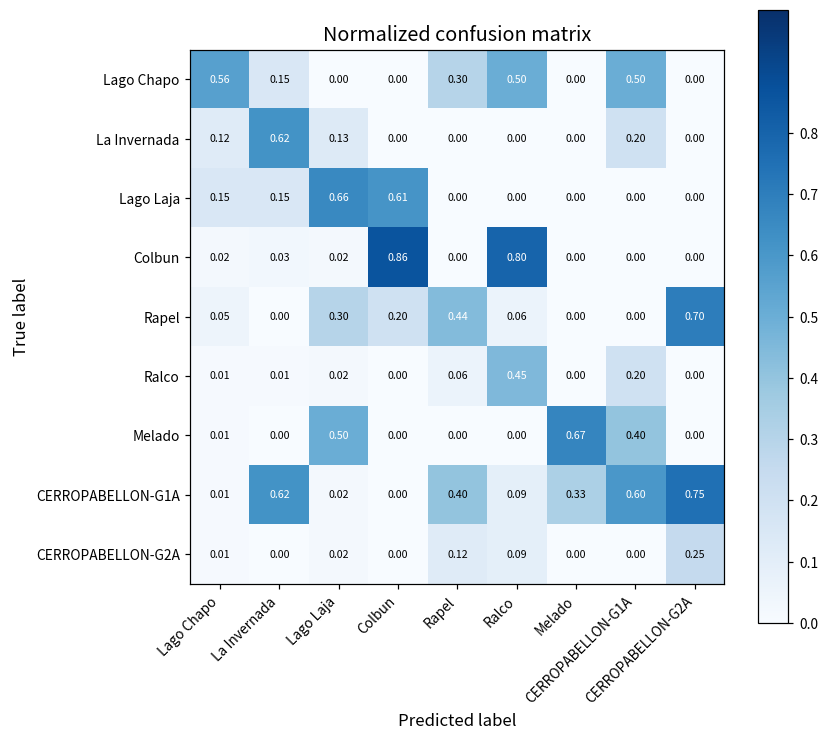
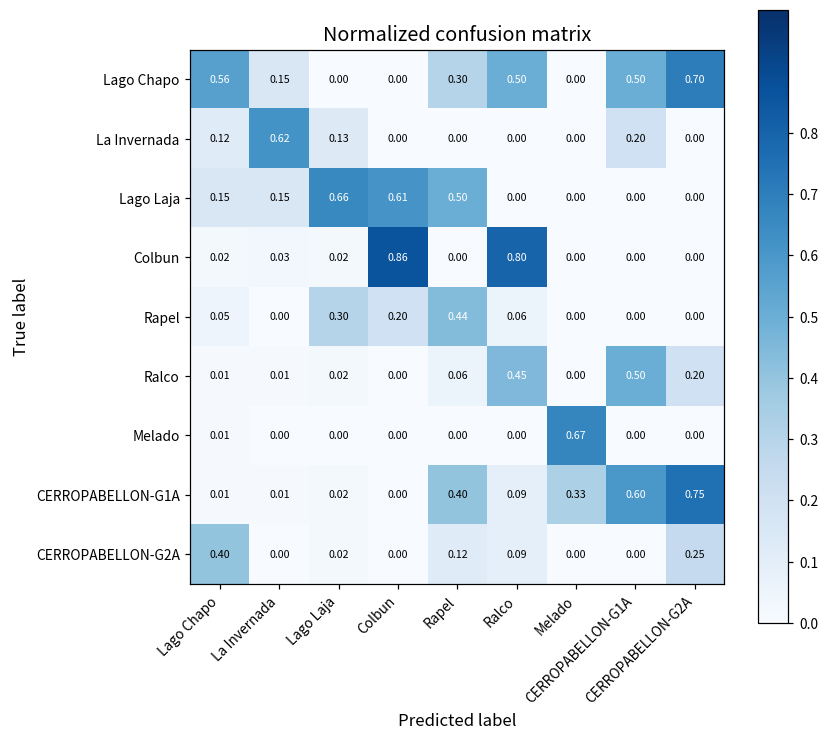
Lago Chapo, CERROPABELLON-G2A: 0.00 -> 0.70
Lago Laja, Rapel: 0.00 -> 0.50
Rapel, CERROPABELLON-G2A: 0.70 -> 0.00
Ralco, CERROPABELLON-G1A: 0.20 -> 0.50
Ralco, CERROPABELLON-G2A: 0.00 -> 0.20
Melado, Lago Laja: 0.50 -> 0.00
Melado, CERROPABELLON-G1A: 0.40 -> 0.00
CERROPABELLON-G1A, La Invernada: 0.62 -> 0.01
CERROPABELLON-G2A, Lago Chapo: 0.01 -> 0.40
